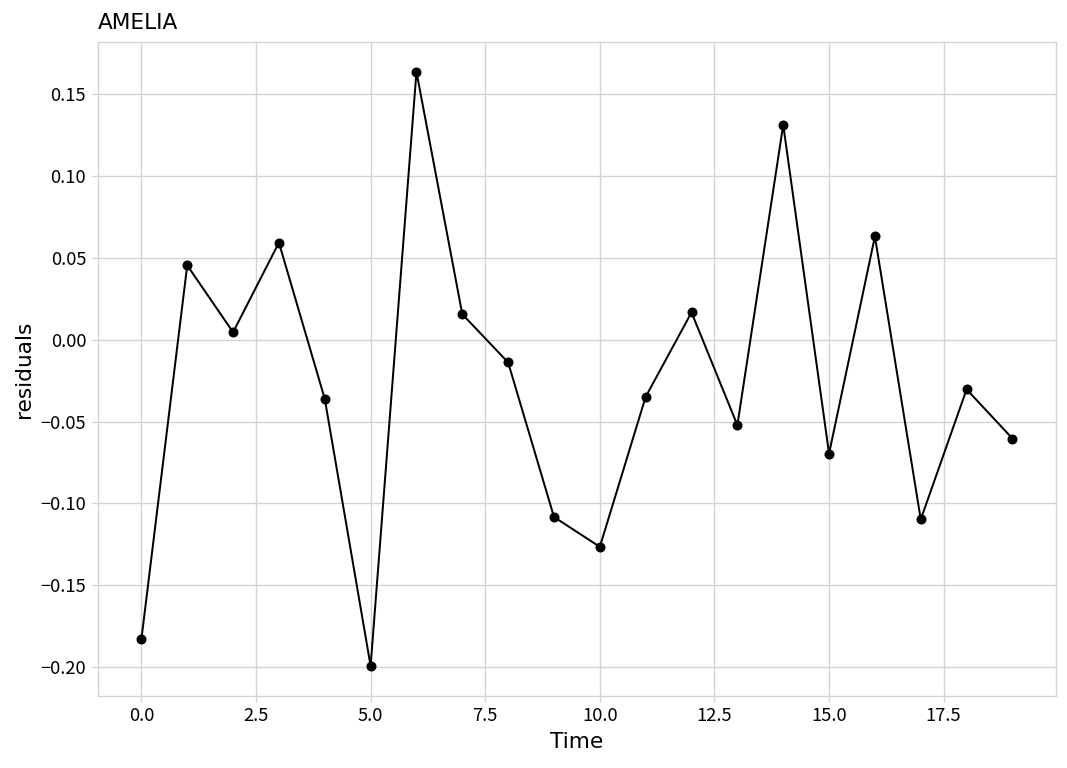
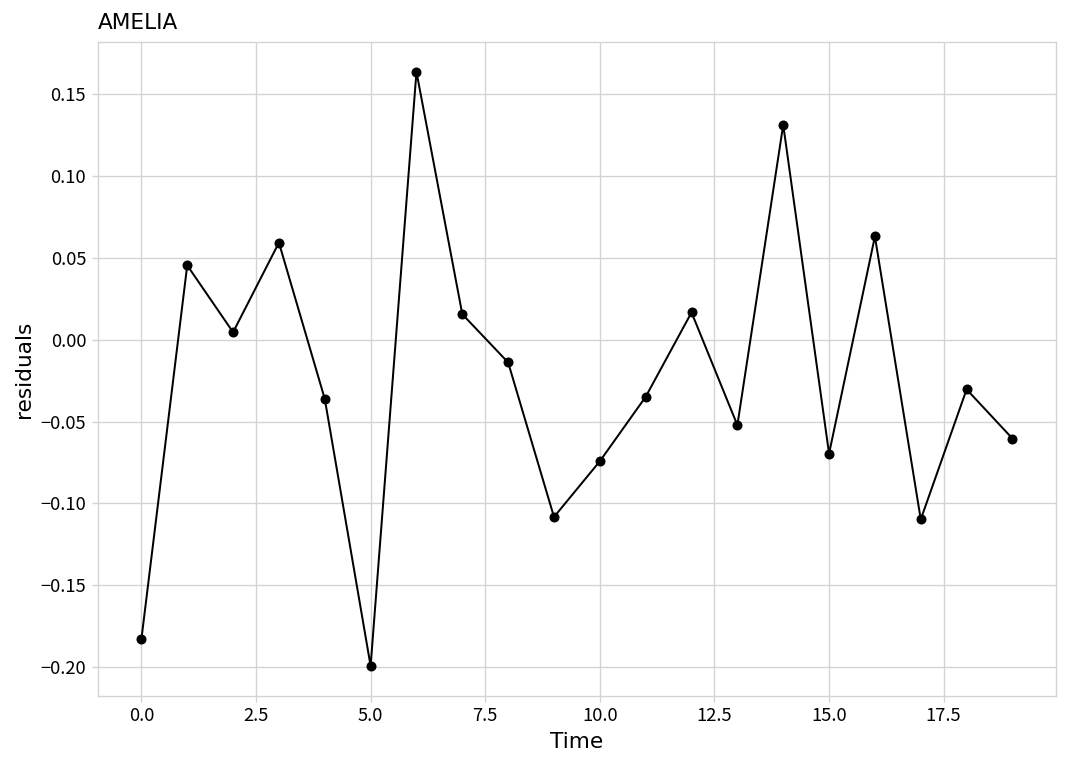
10.0: -0.127 -> -0.074
